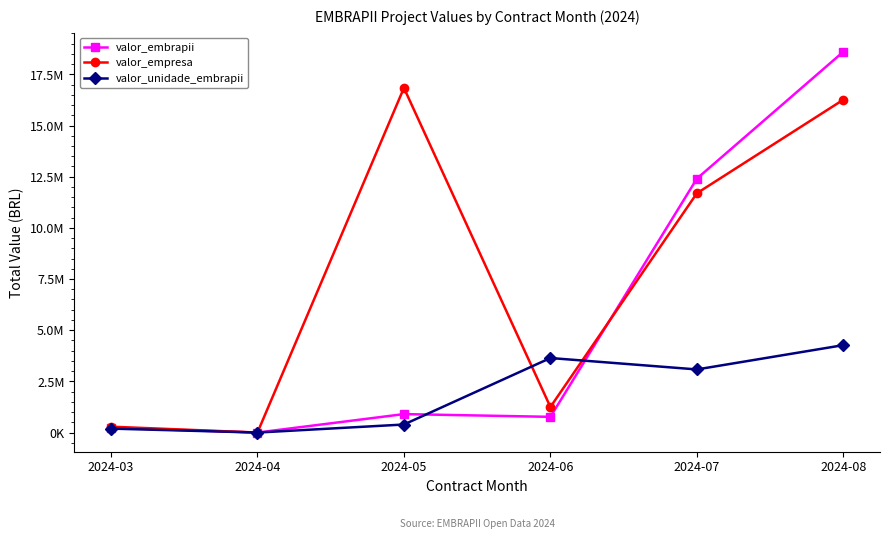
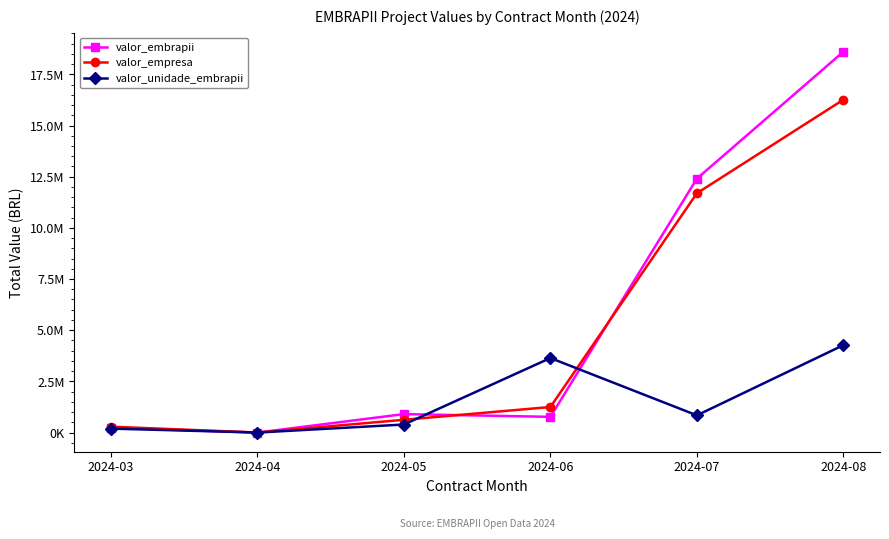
valor_empresa, 2024-05: 16800000 -> 600000
valor_unidade_embrapii, 2024-07: 3100000 -> 800000
